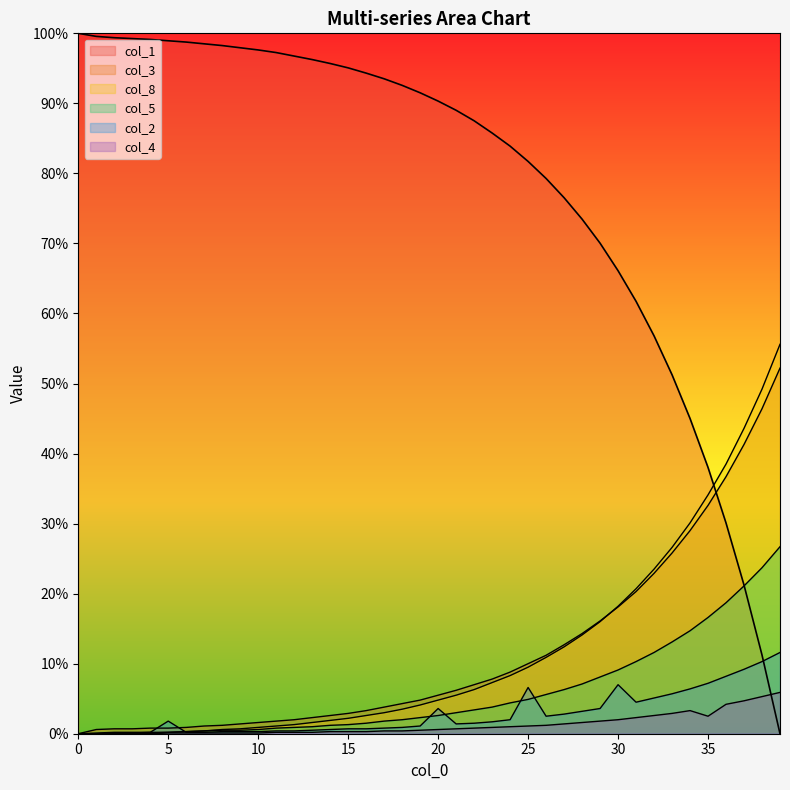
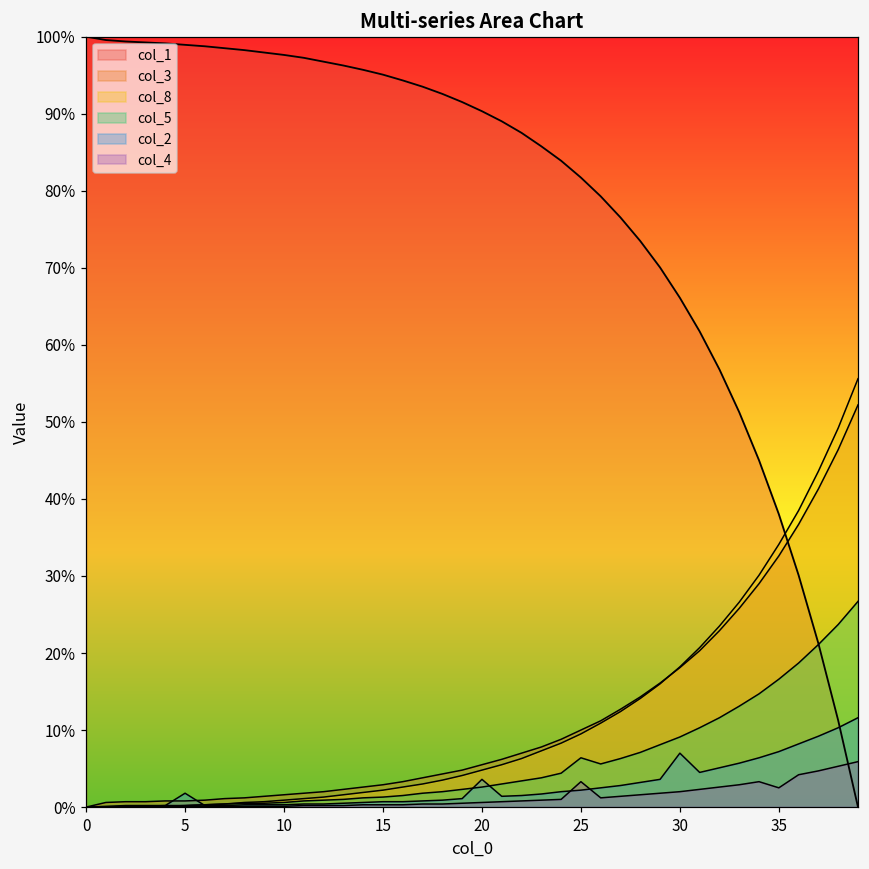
col_5, 25: 5% -> 6%
col_2, 25: 7% -> 2%
col_4, 25: 1% -> 3%
